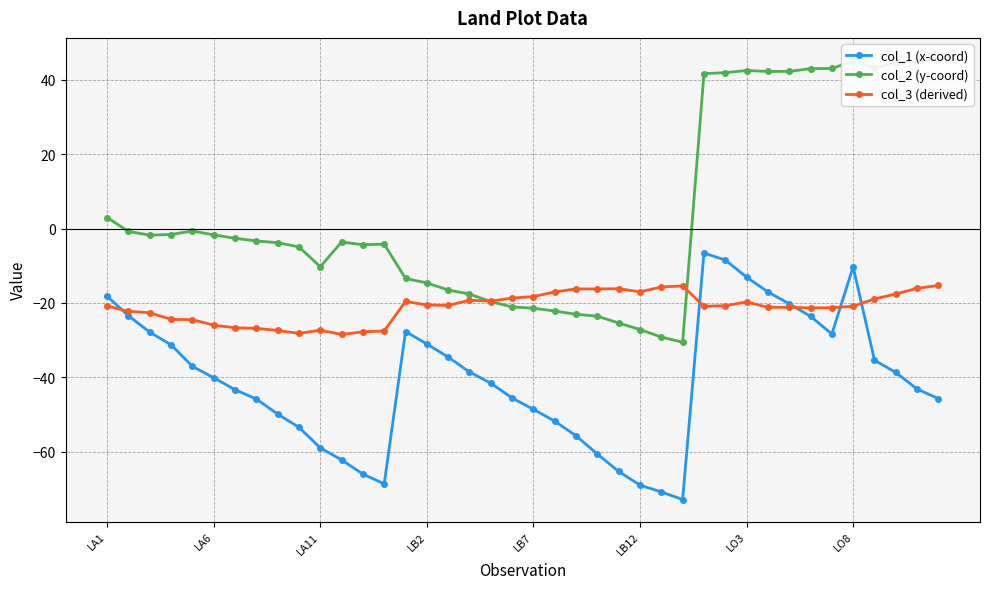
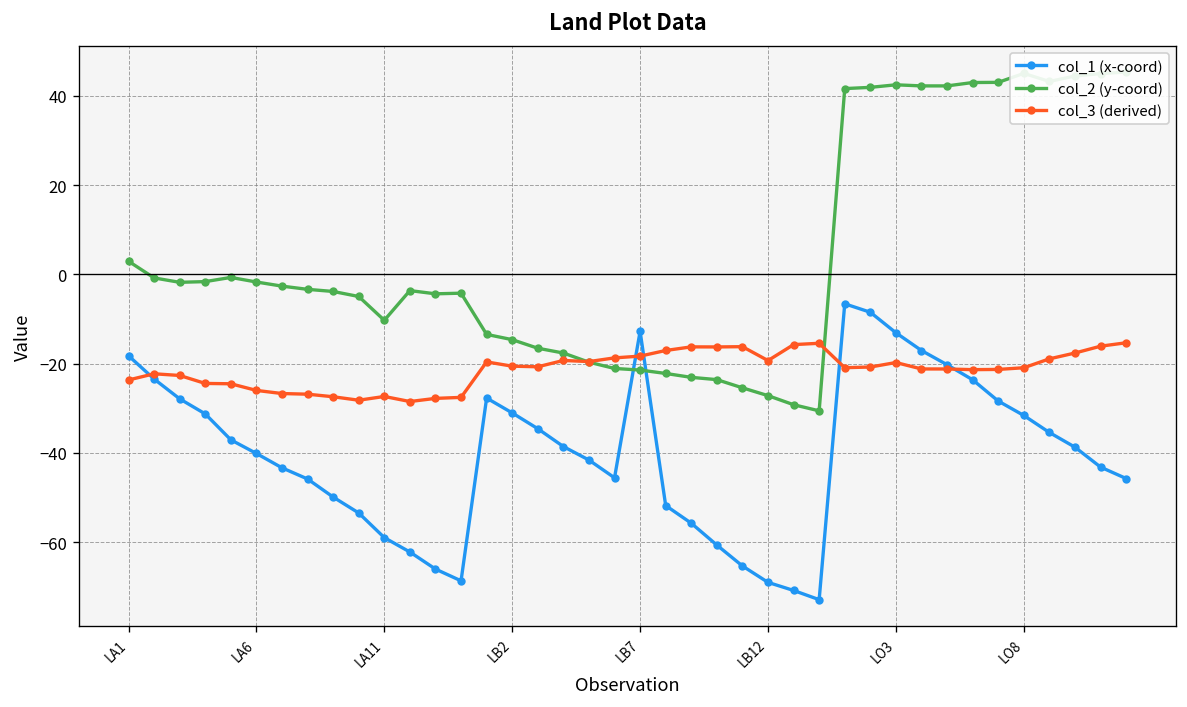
col_3 (derived), LA1: -21 -> -24
col_1 (x-coord), LB7: -49 -> -13
col_3 (derived), LB12: -17 -> -19
col_1 (x-coord), LO8: -10 -> -32
